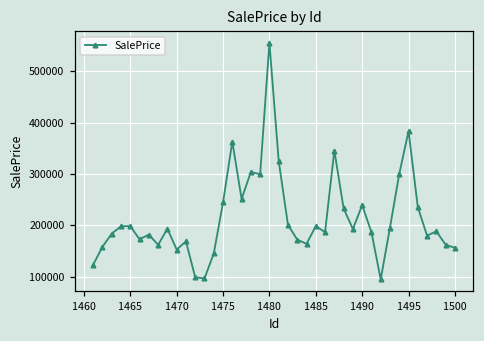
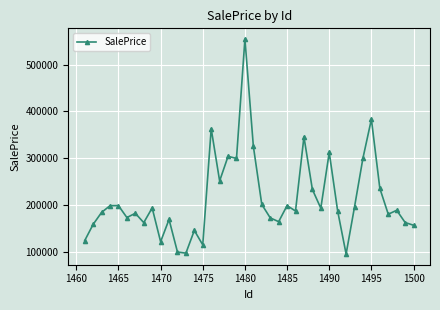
1470: 150000 -> 120000
1475: 240000 -> 110000
1490: 240000 -> 310000
